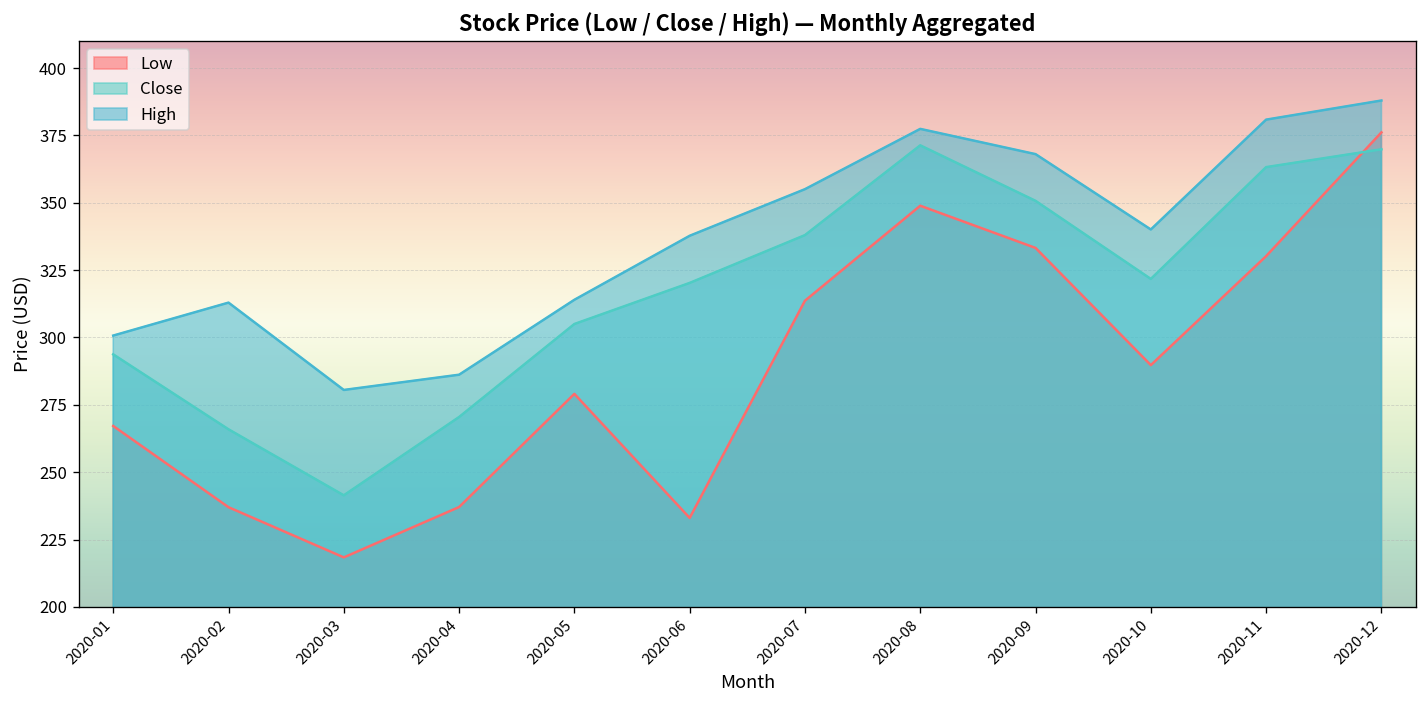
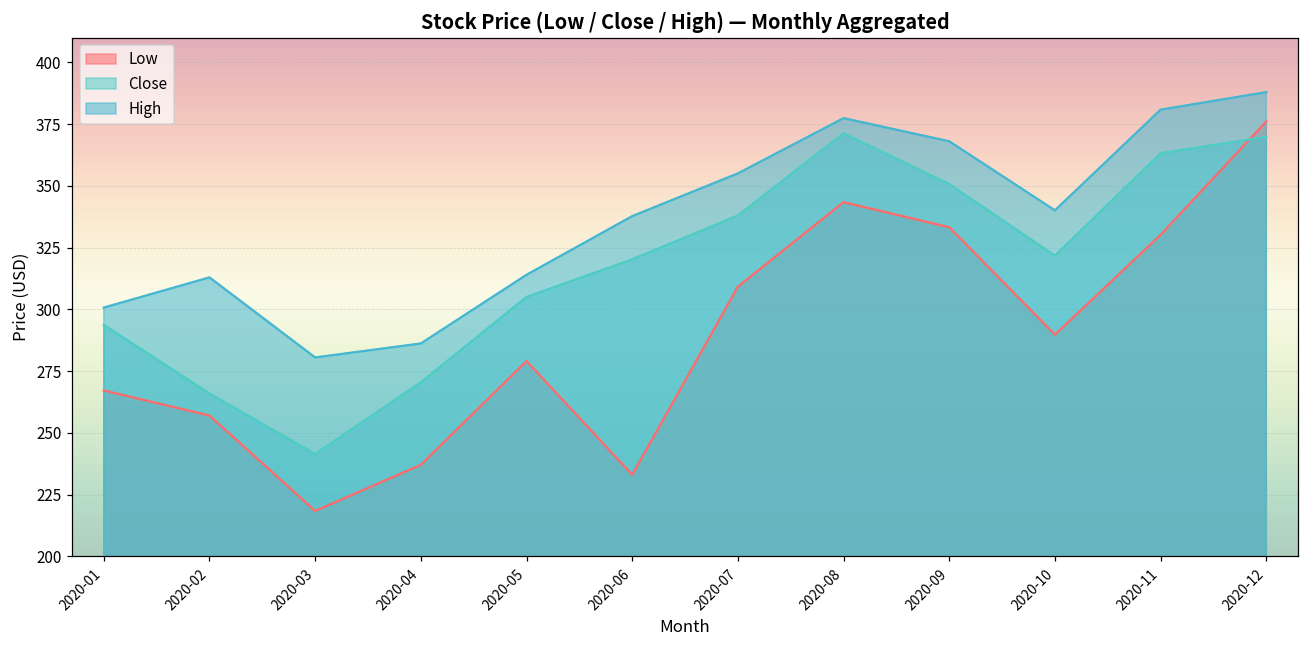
Low, 2020-02: 237 -> 257
Low, 2020-07: 314 -> 309
Low, 2020-08: 349 -> 343
